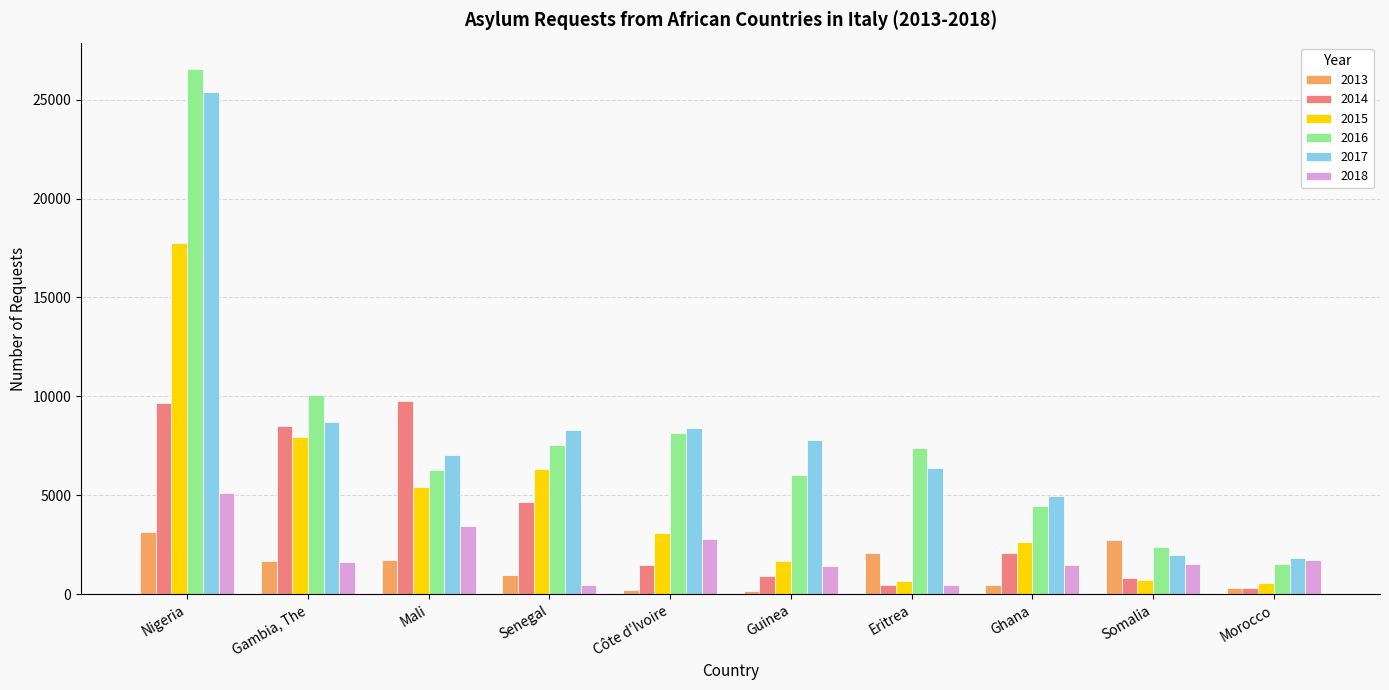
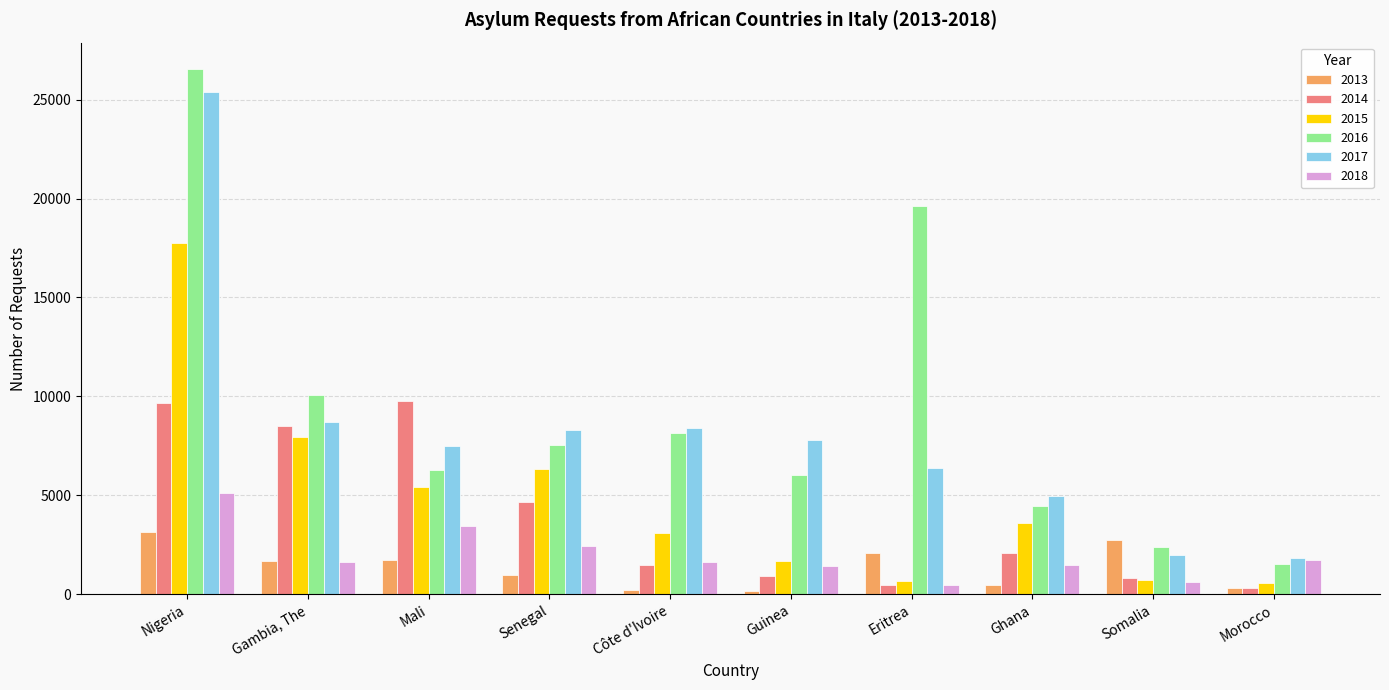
2017, Mali: 7000 -> 7500
2018, Senegal: 500 -> 2400
2018, Côte d'Ivoire: 2800 -> 1600
2016, Eritrea: 7400 -> 19600
2015, Ghana: 2600 -> 3600
2018, Somalia: 1500 -> 600
